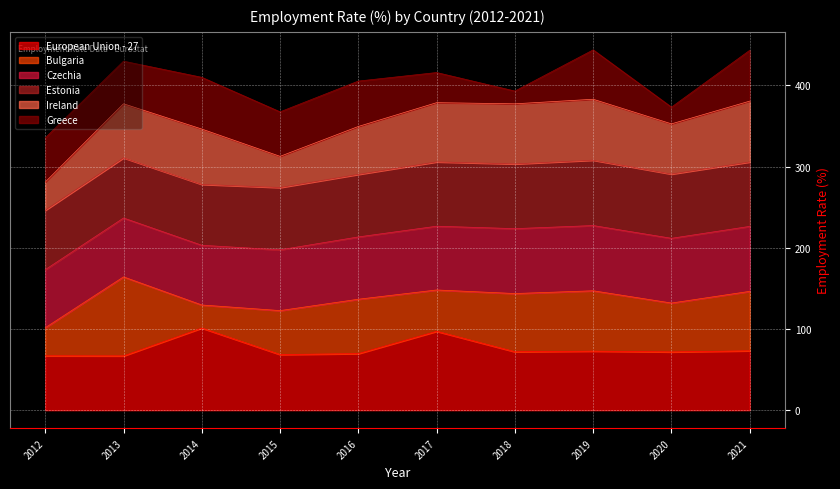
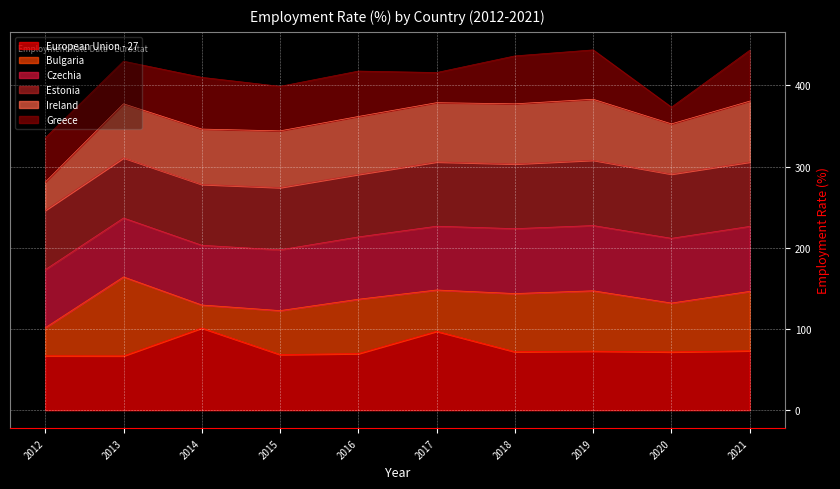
Ireland, 2015: 40 -> 70
Ireland, 2016: 60 -> 70
Greece, 2018: 20 -> 60
